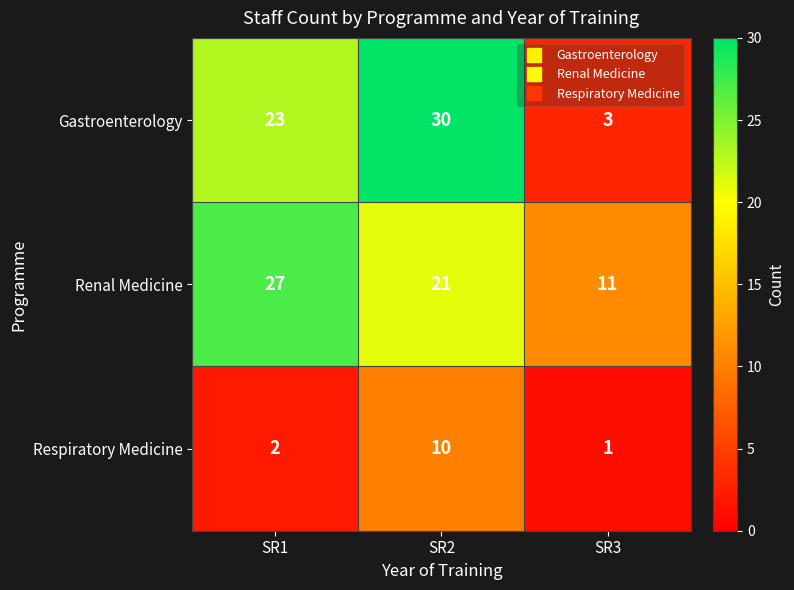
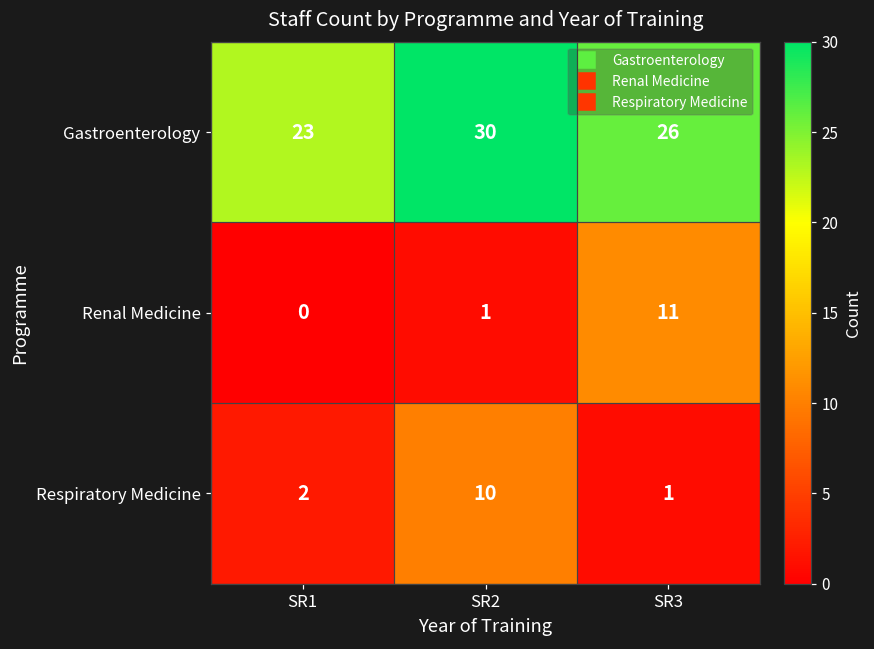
Gastroenterology, SR3: 3 -> 26
Renal Medicine, SR1: 27 -> 0
Renal Medicine, SR2: 21 -> 1
